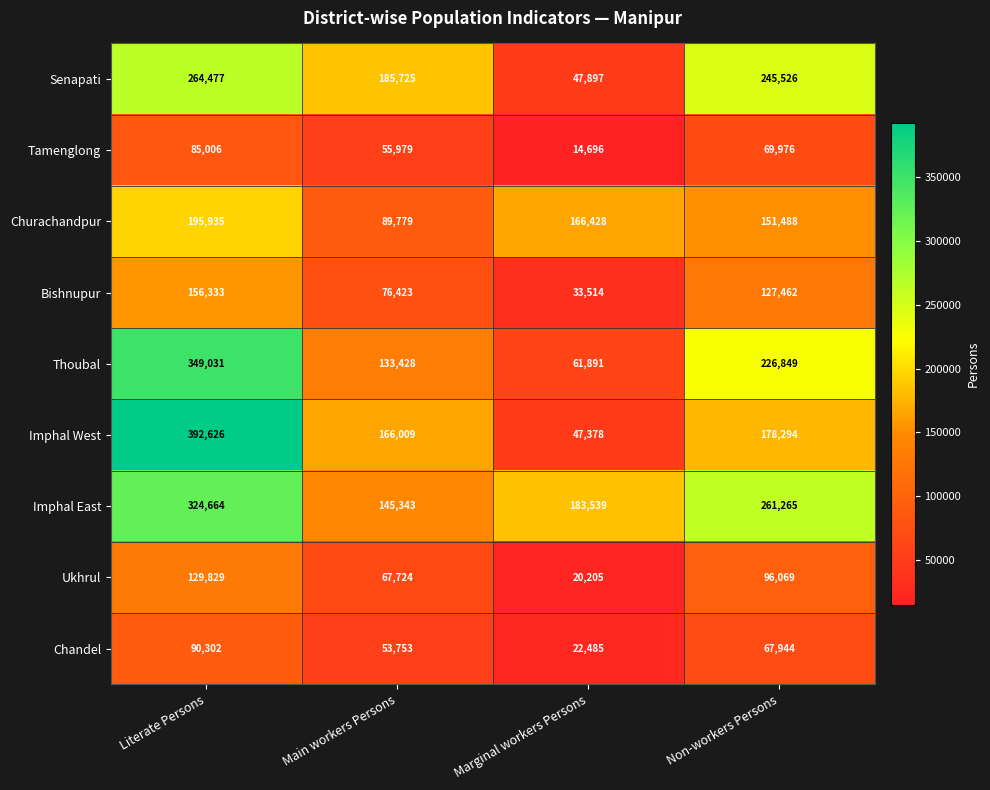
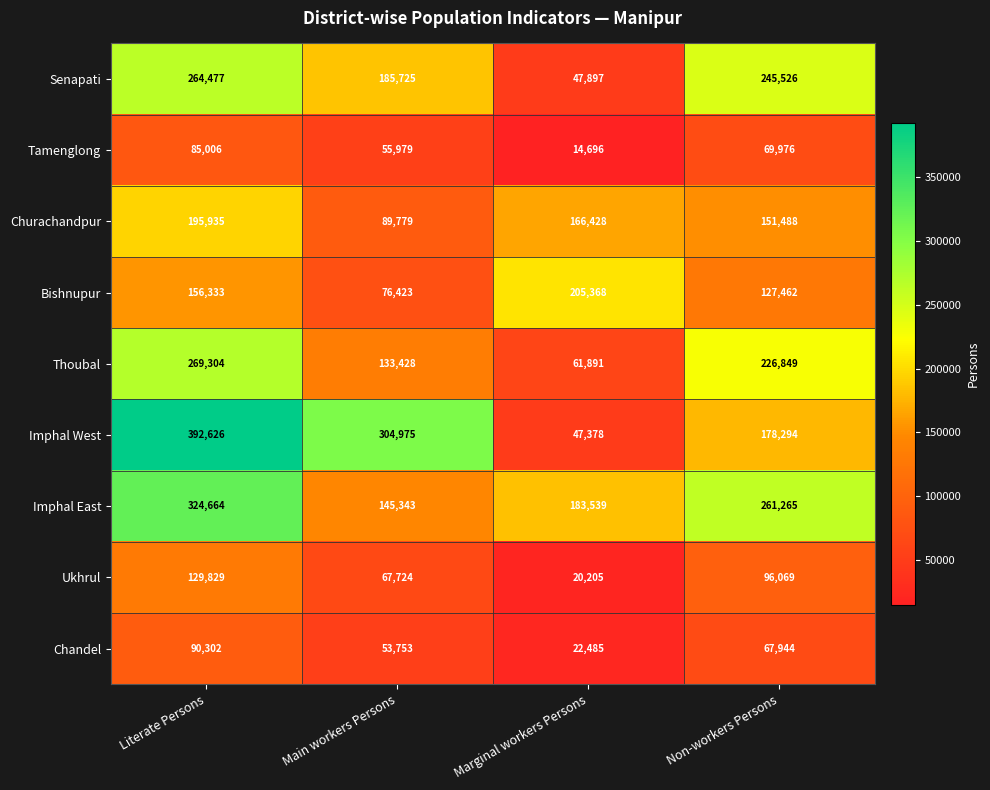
Bishnupur, Marginal workers Persons: 33,514 -> 205,368
Thoubal, Literate Persons: 349,031 -> 269,304
Imphal West, Main workers Persons: 166,009 -> 304,975
